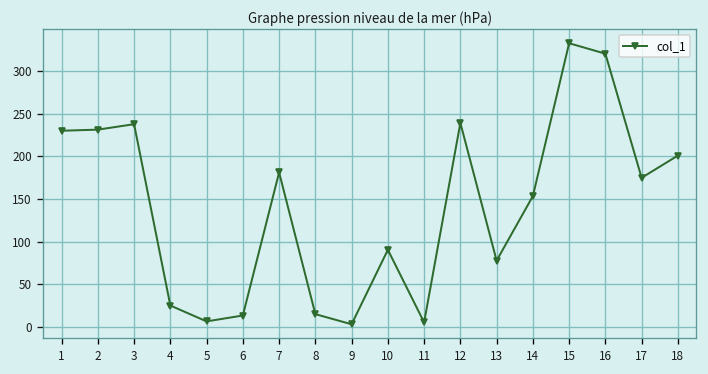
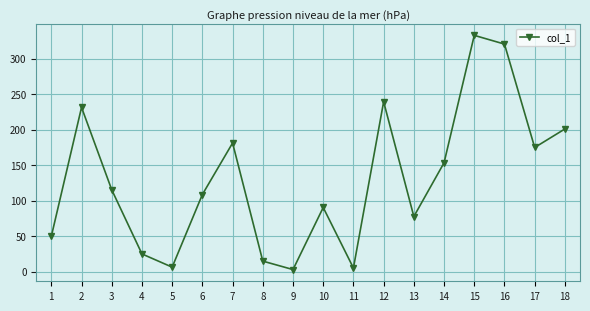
1: 230 -> 50
3: 240 -> 120
6: 10 -> 110
